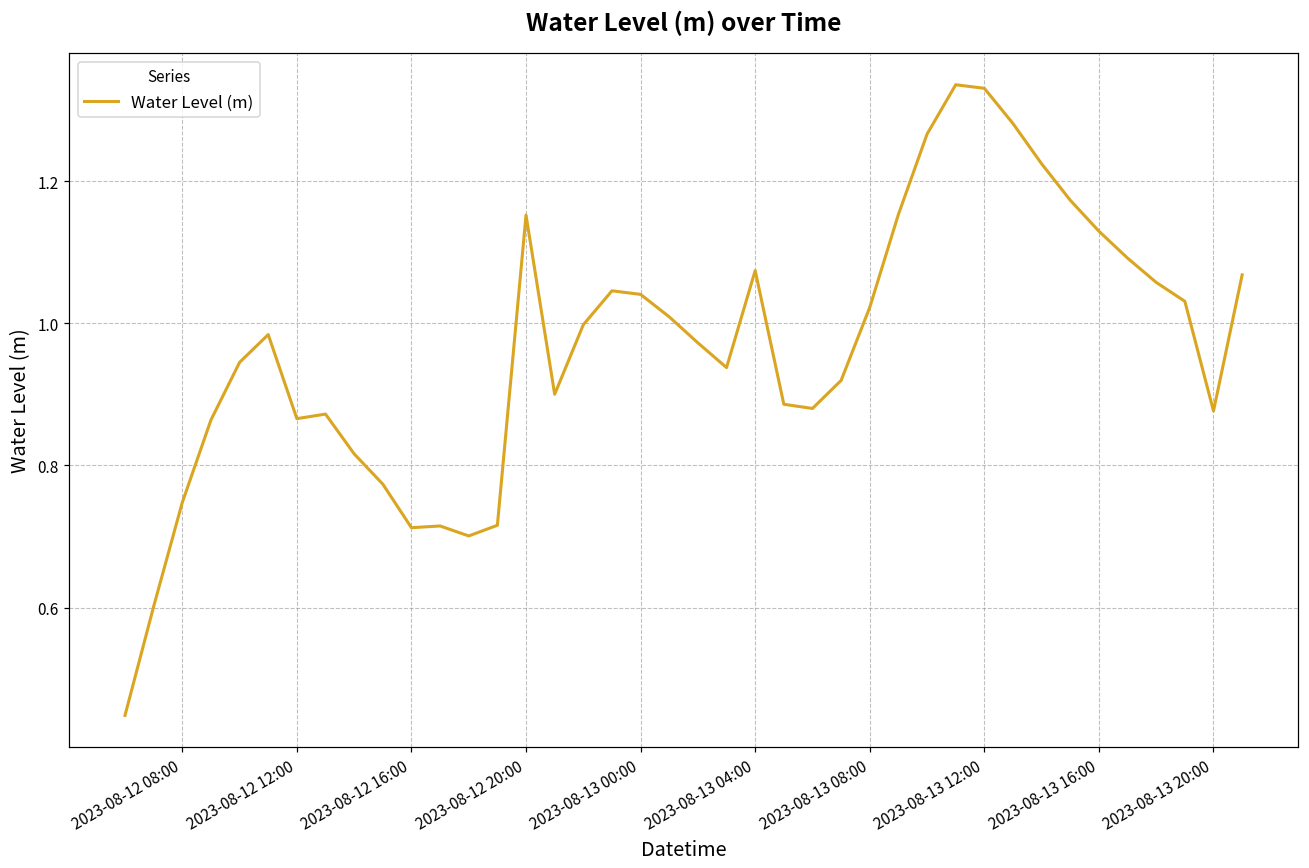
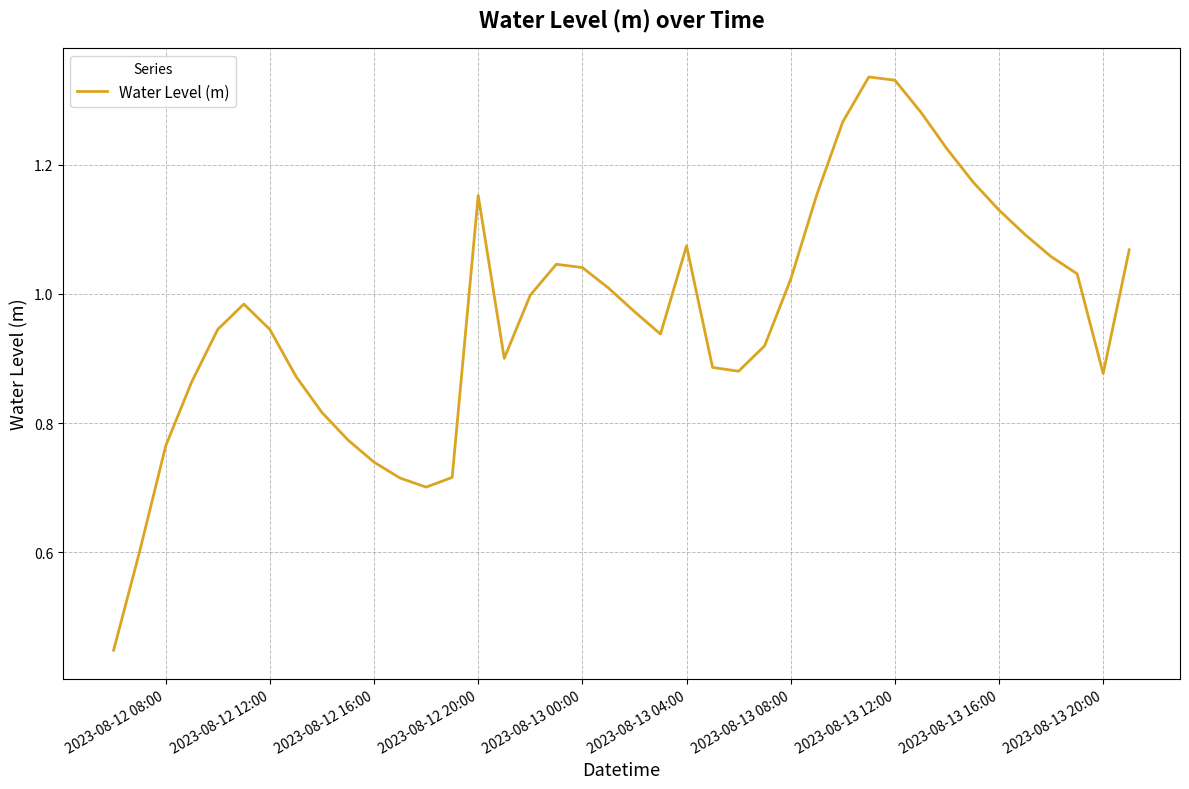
2023-08-12 08:00: 0.75 -> 0.76
2023-08-12 12:00: 0.87 -> 0.94
2023-08-12 16:00: 0.71 -> 0.74
